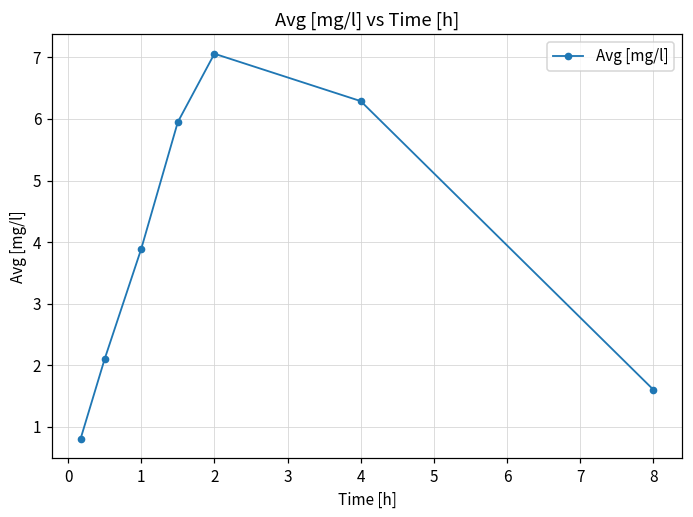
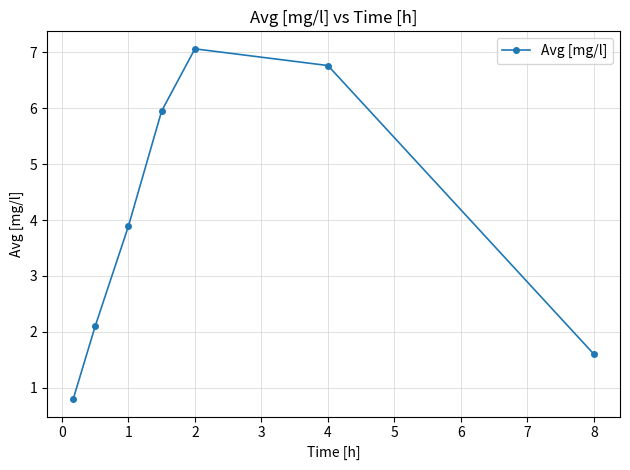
4: 6.3 -> 6.8
